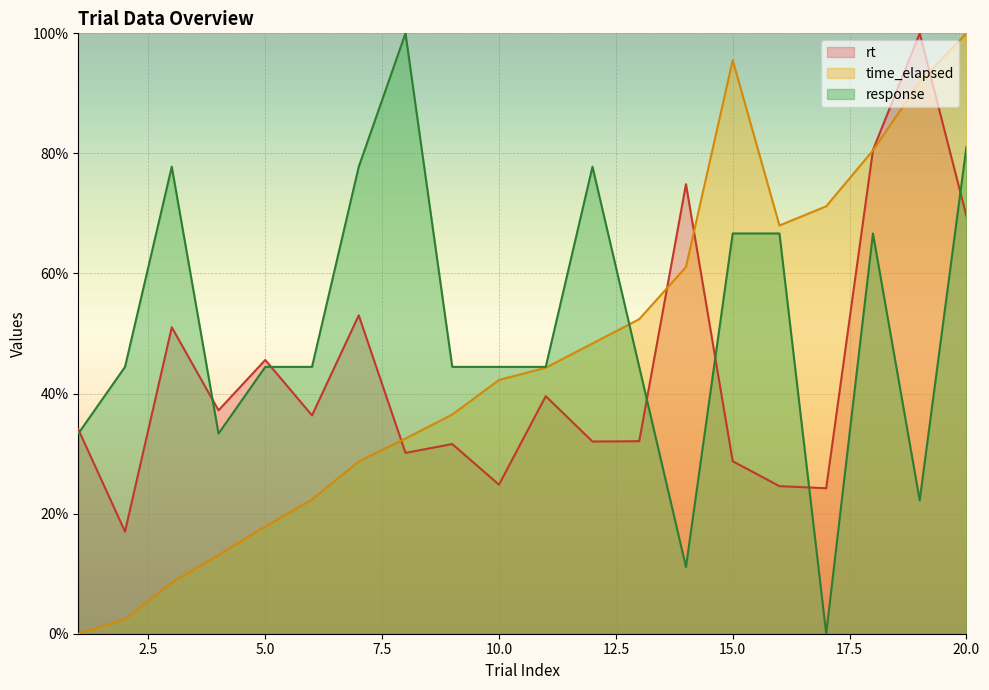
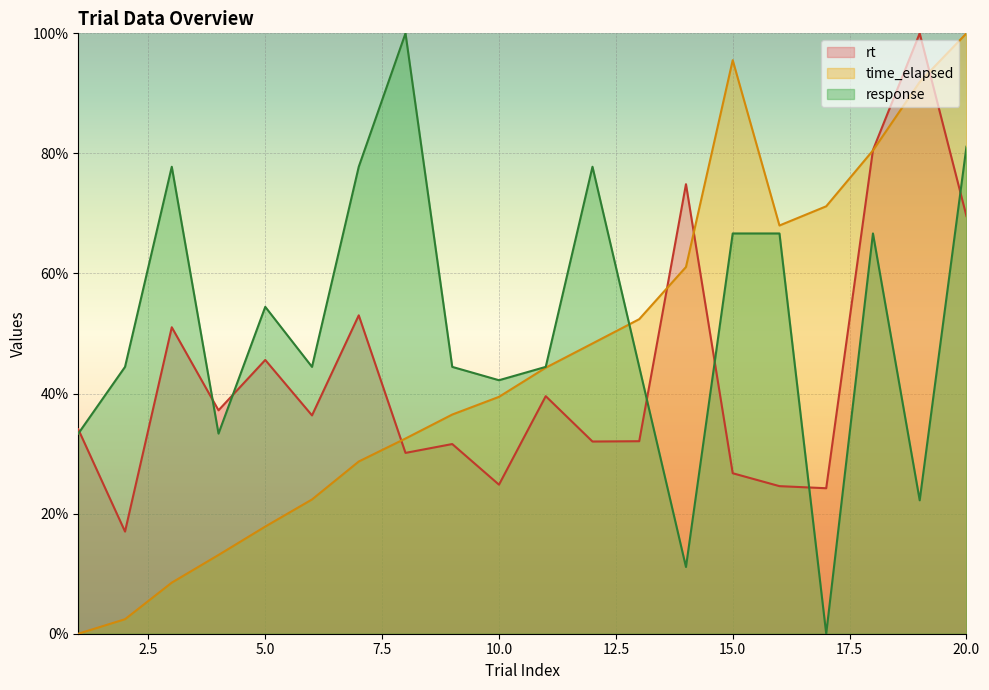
response, 5.0: 44% -> 54%
time_elapsed, 10.0: 42% -> 39%
response, 10.0: 44% -> 42%
rt, 15.0: 29% -> 27%
